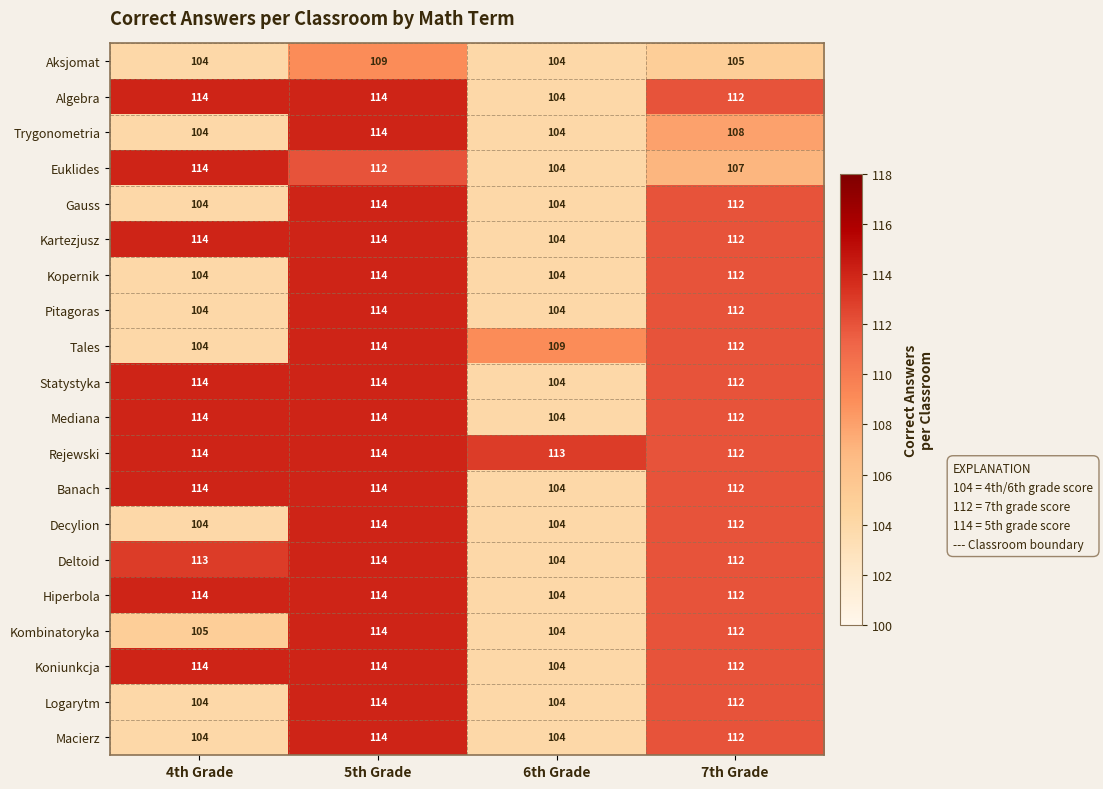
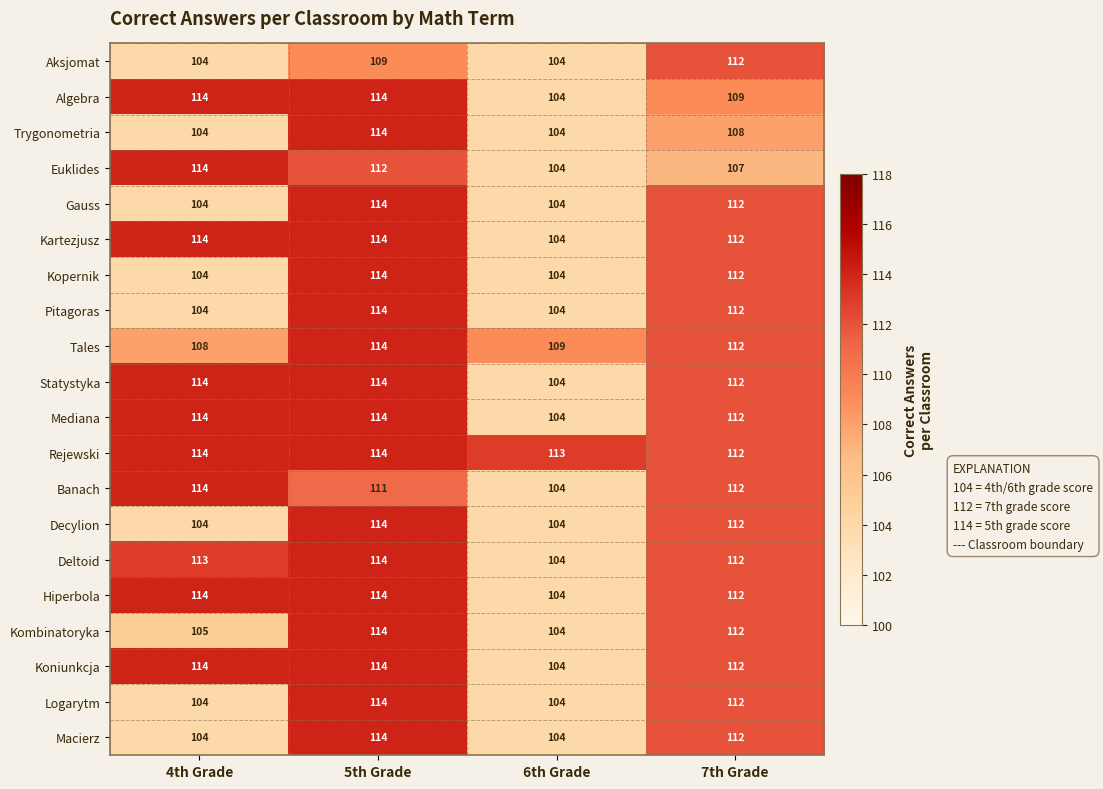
Aksjomat, 7th Grade: 105 -> 112
Algebra, 7th Grade: 112 -> 109
Tales, 4th Grade: 104 -> 108
Banach, 5th Grade: 114 -> 111
